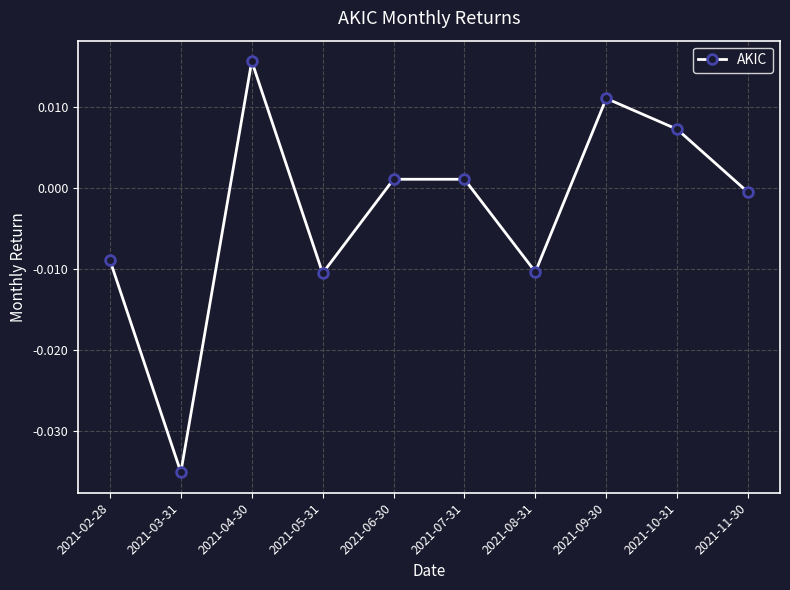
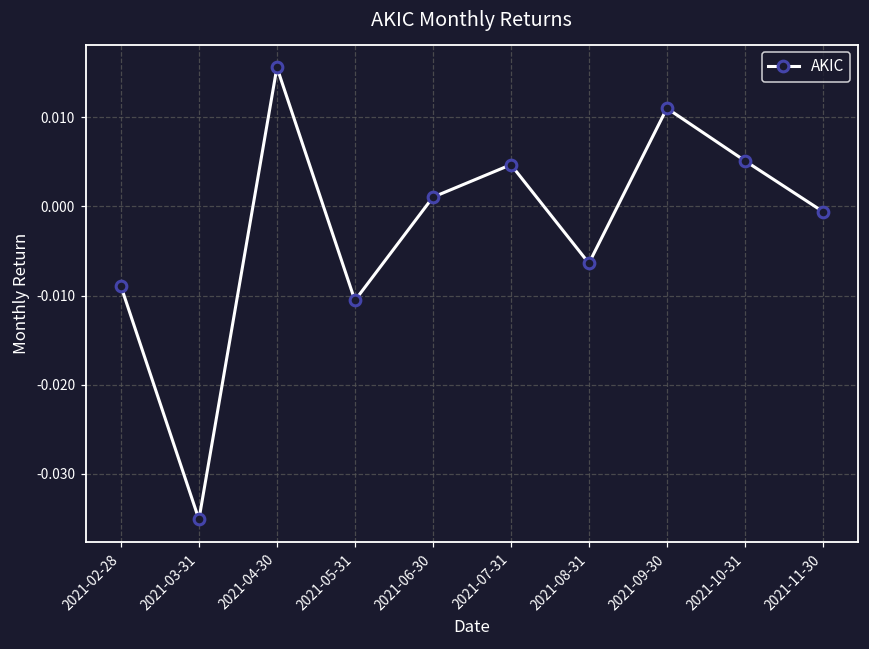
2021-07-31: 0.001 -> 0.005
2021-08-31: -0.010 -> -0.006
2021-10-31: 0.007 -> 0.005
